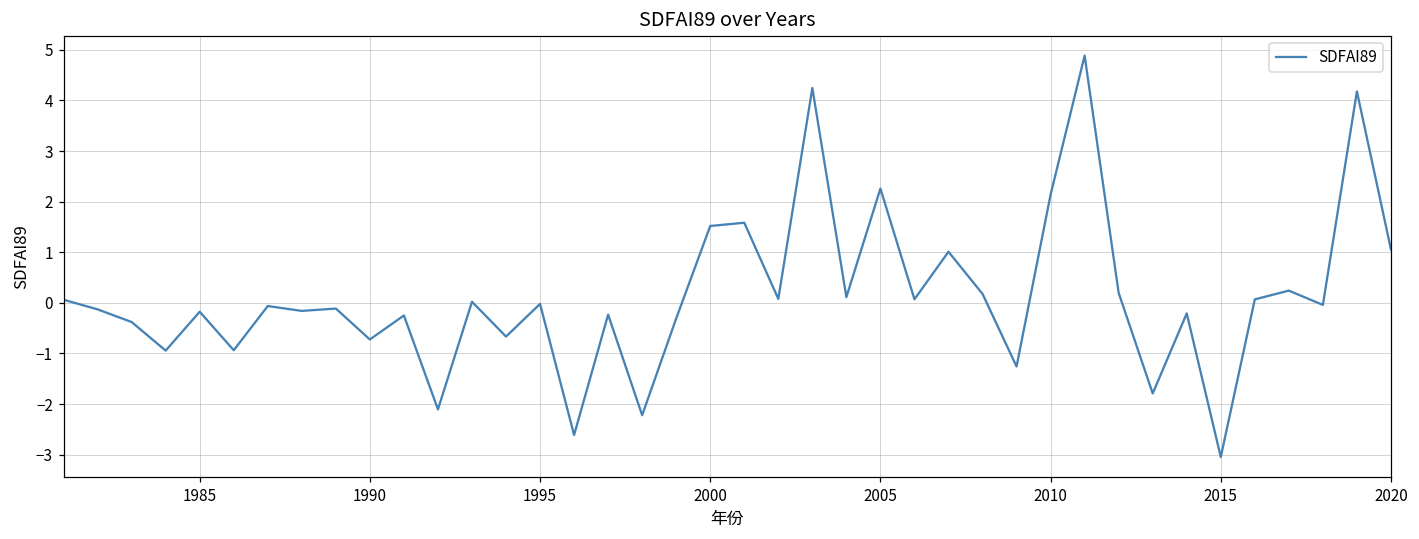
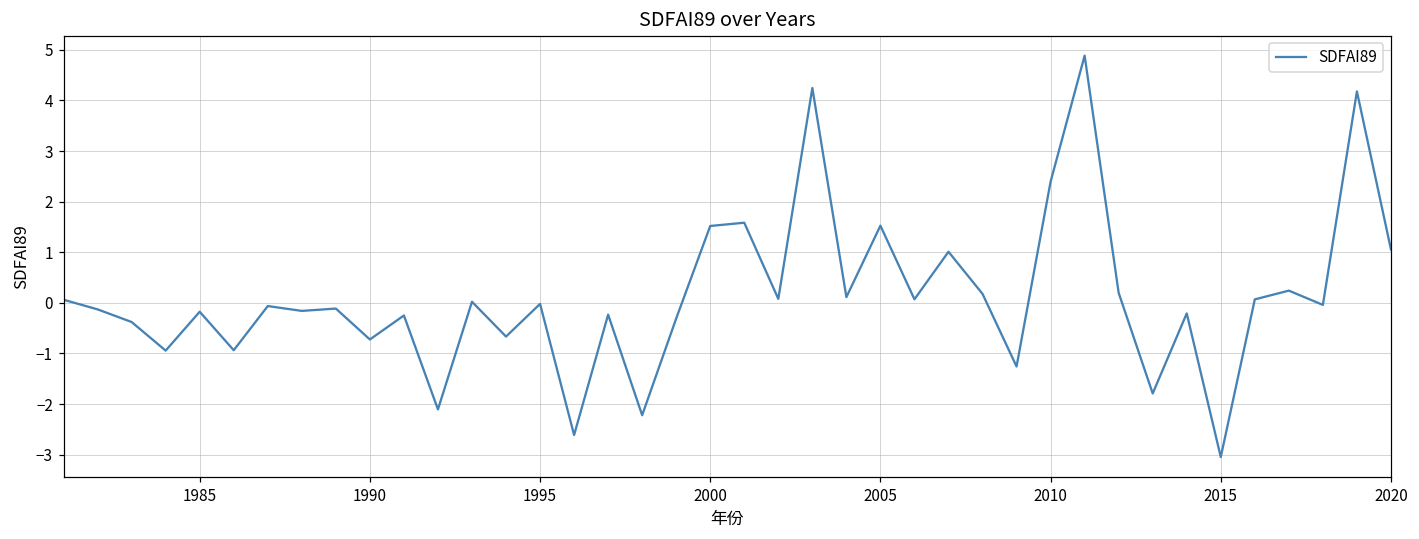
2005: 2.3 -> 1.5
2010: 2.1 -> 2.4
